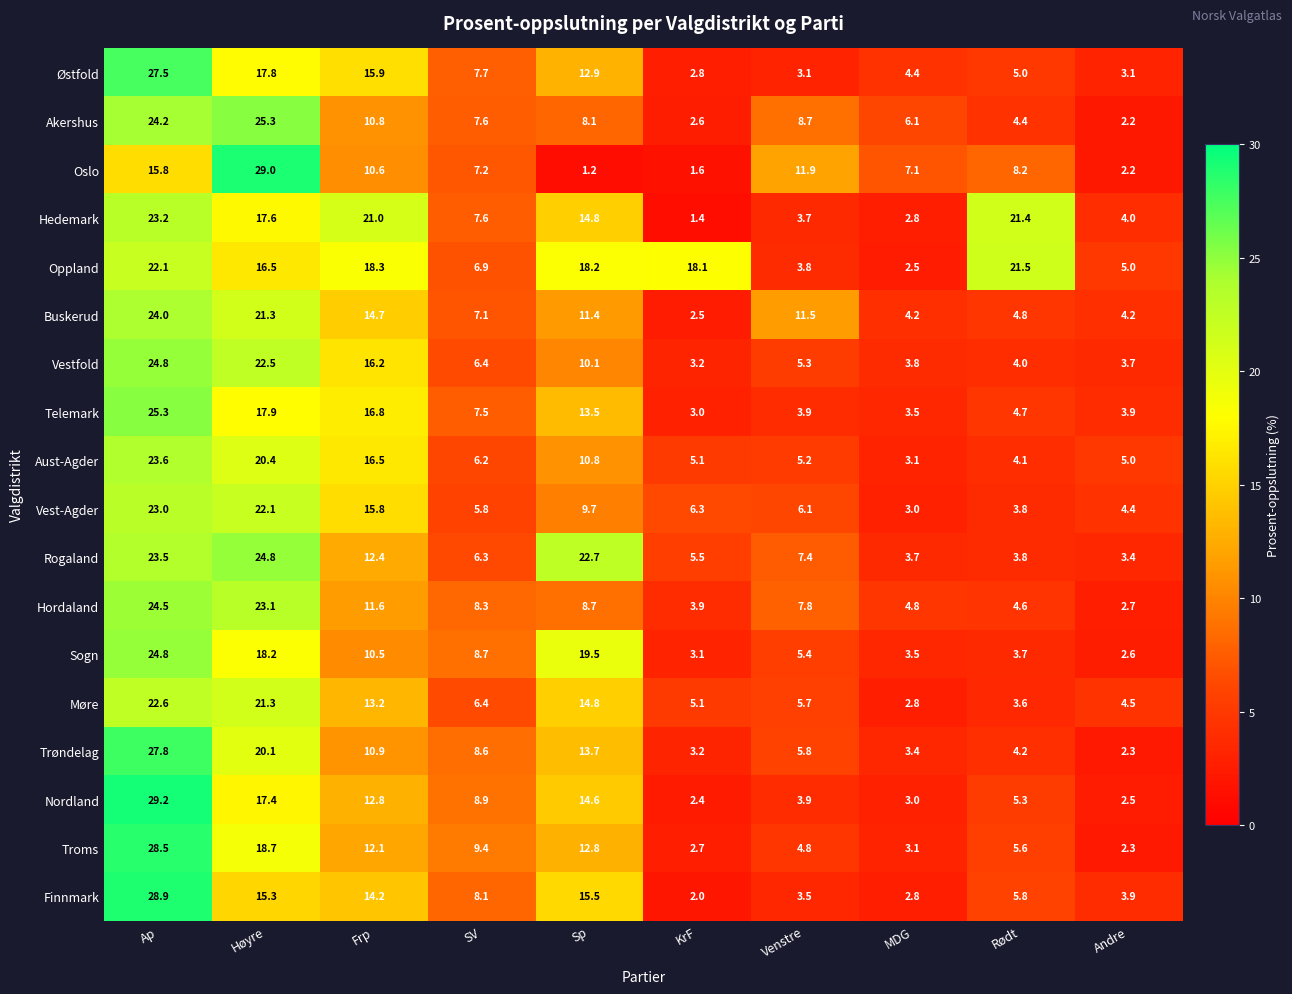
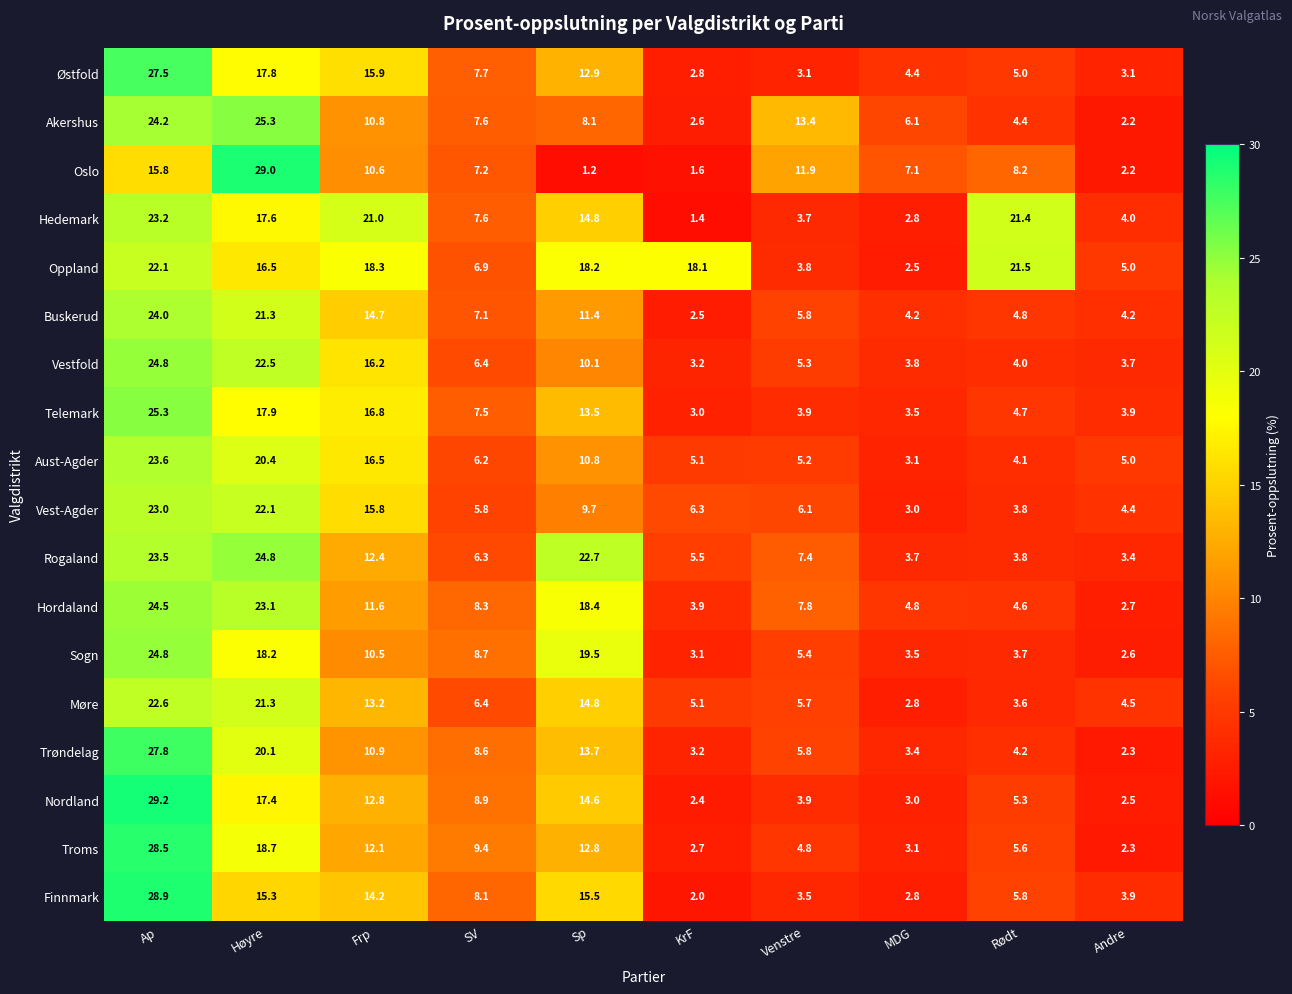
Akershus, Venstre: 8.7 -> 13.4
Buskerud, Venstre: 11.5 -> 5.8
Hordaland, Sp: 8.7 -> 18.4
